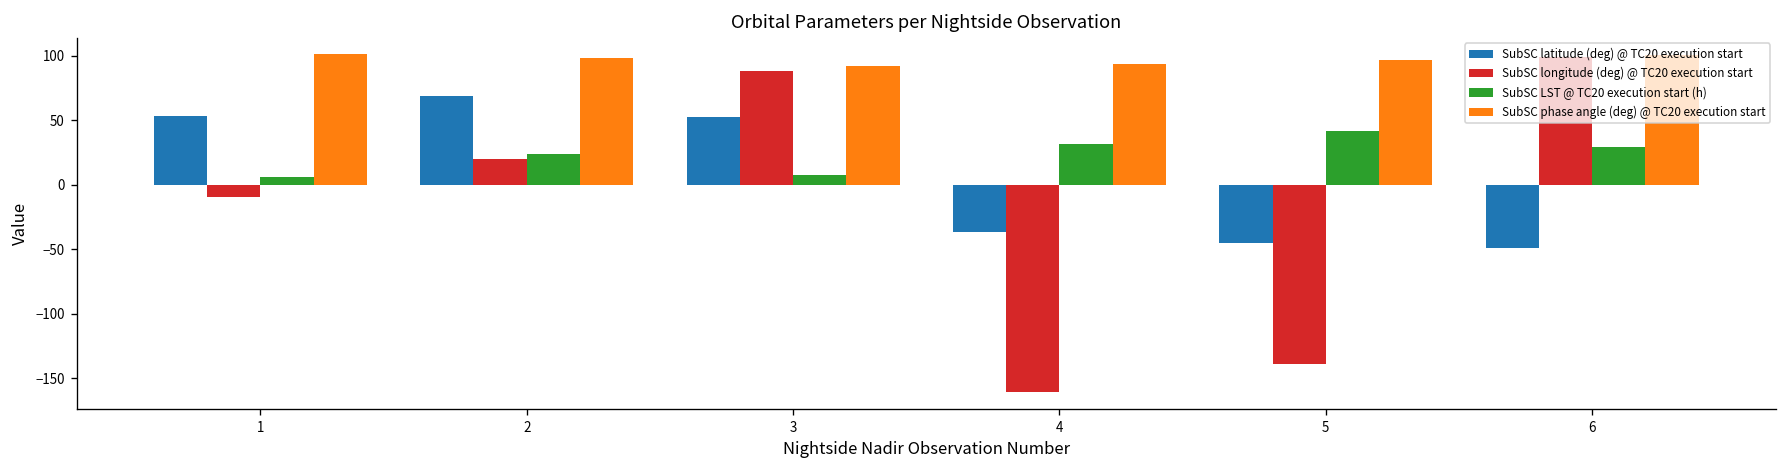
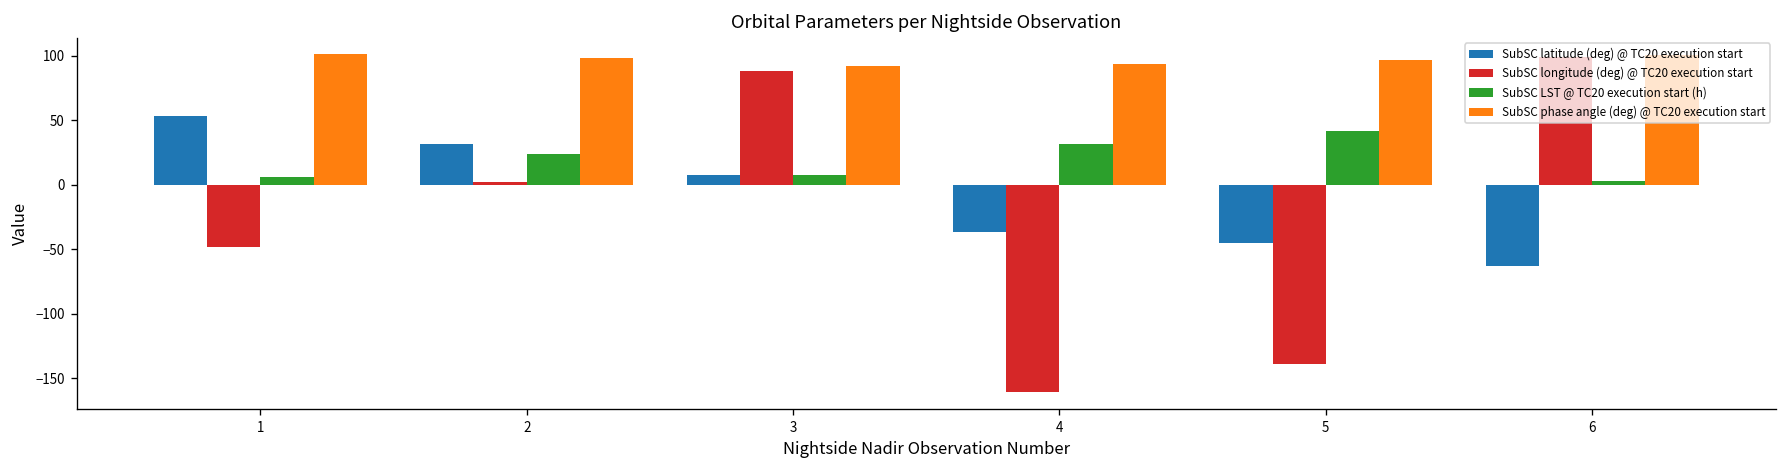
SubSC longitude (deg) @ TC20 execution start, 1: -10 -> -48
SubSC latitude (deg) @ TC20 execution start, 2: 69 -> 32
SubSC longitude (deg) @ TC20 execution start, 2: 20 -> 2
SubSC latitude (deg) @ TC20 execution start, 3: 53 -> 8
SubSC latitude (deg) @ TC20 execution start, 6: -49 -> -63
SubSC LST @ TC20 execution start (h), 6: 29 -> 3
